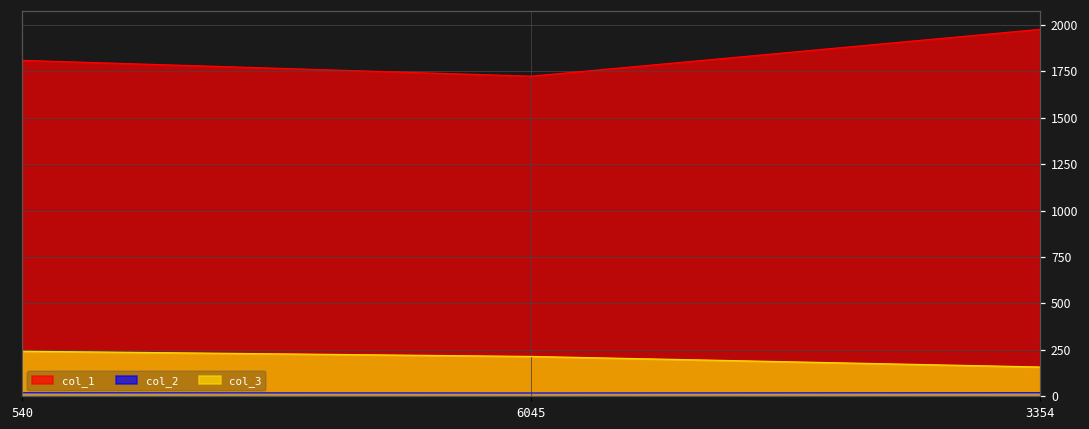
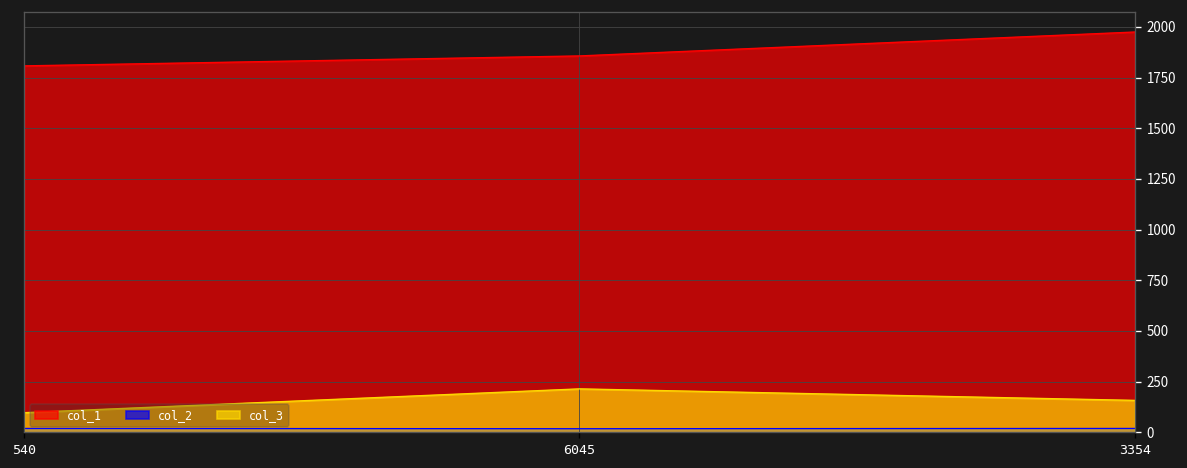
col_3, 540: 240 -> 100
col_1, 6045: 1720 -> 1860
